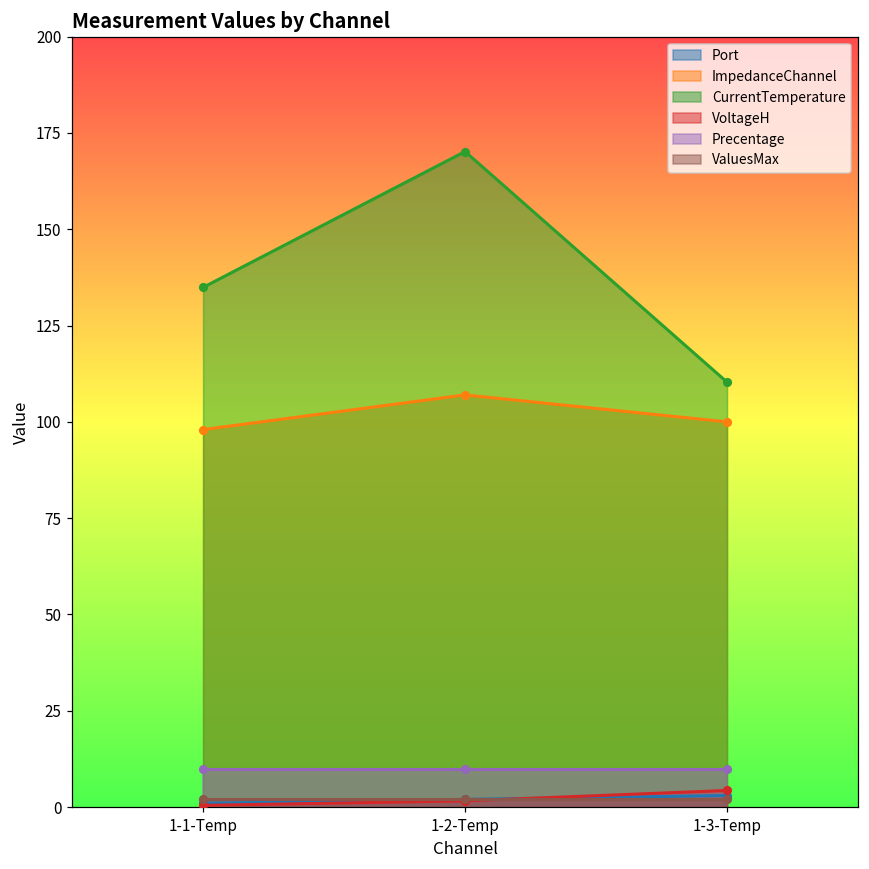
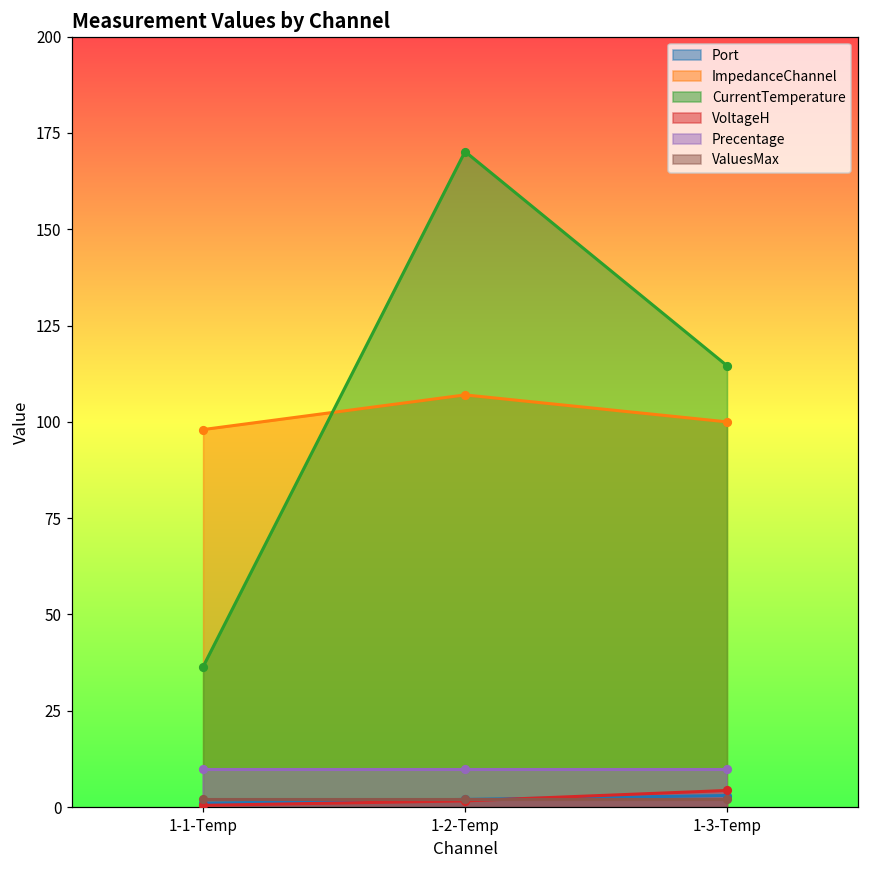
CurrentTemperature, 1-1-Temp: 135 -> 36
CurrentTemperature, 1-3-Temp: 110 -> 115
